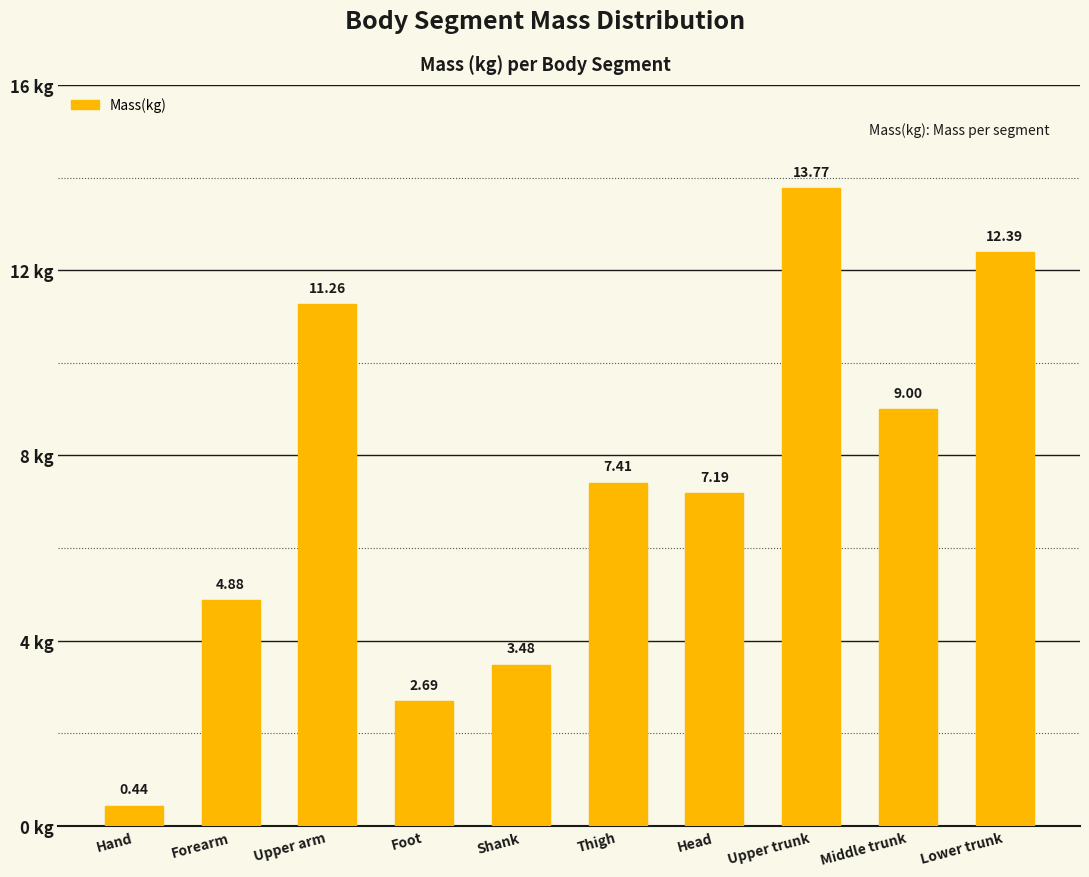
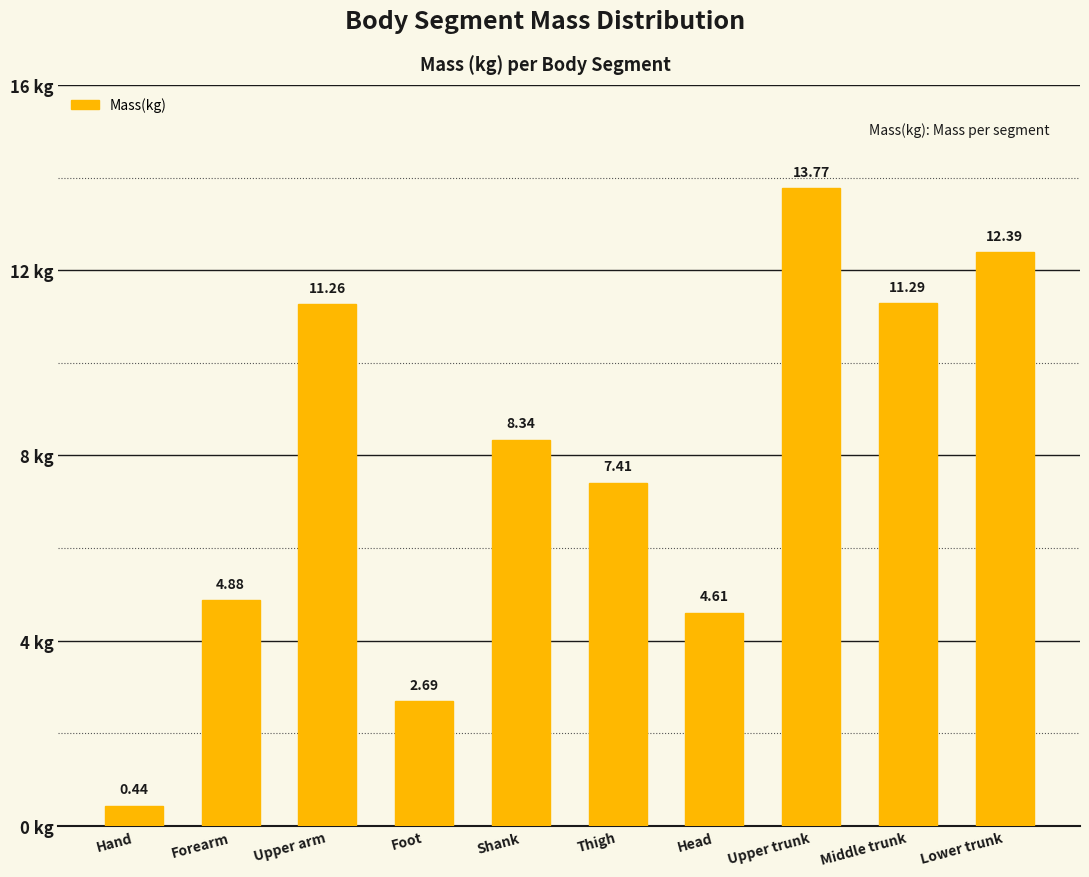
Shank: 3.48 -> 8.34
Head: 7.19 -> 4.61
Middle trunk: 9.00 -> 11.29
